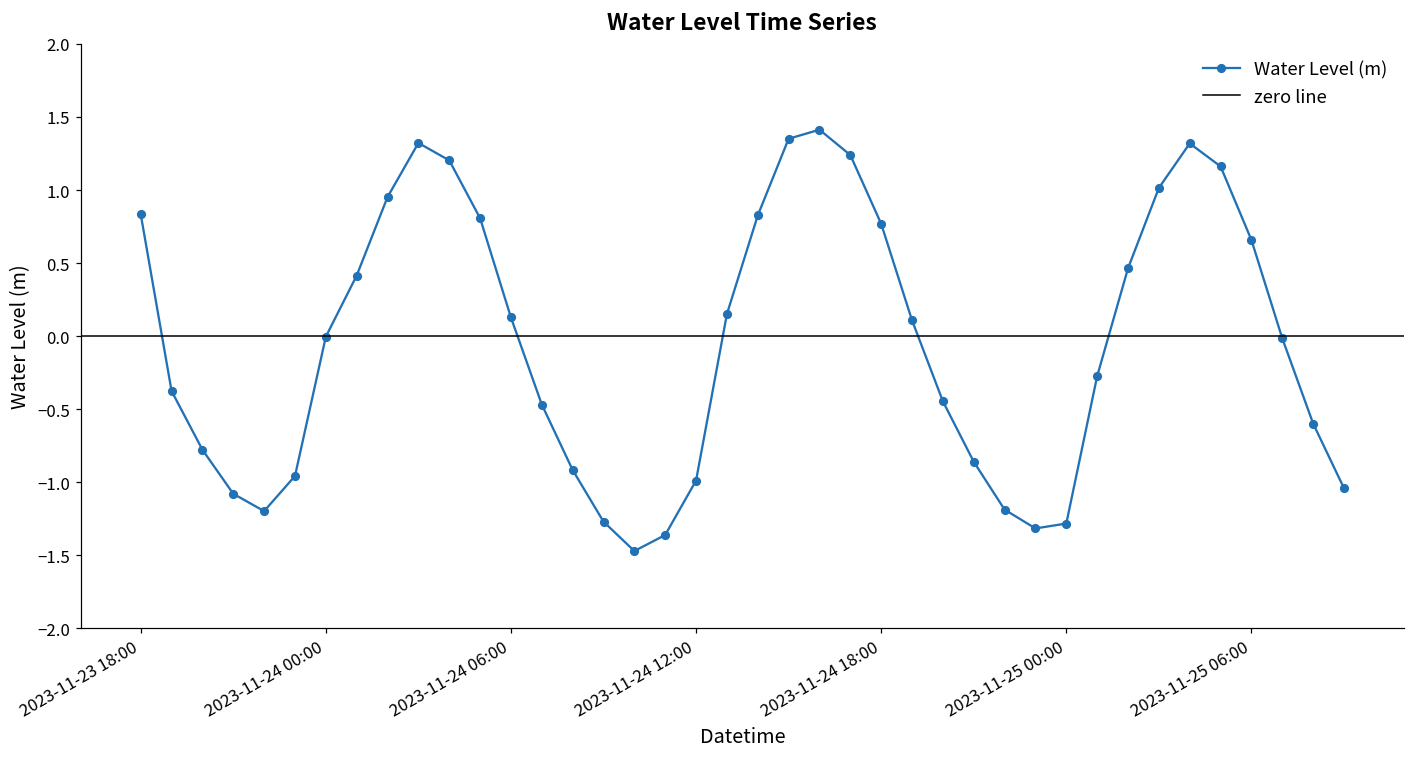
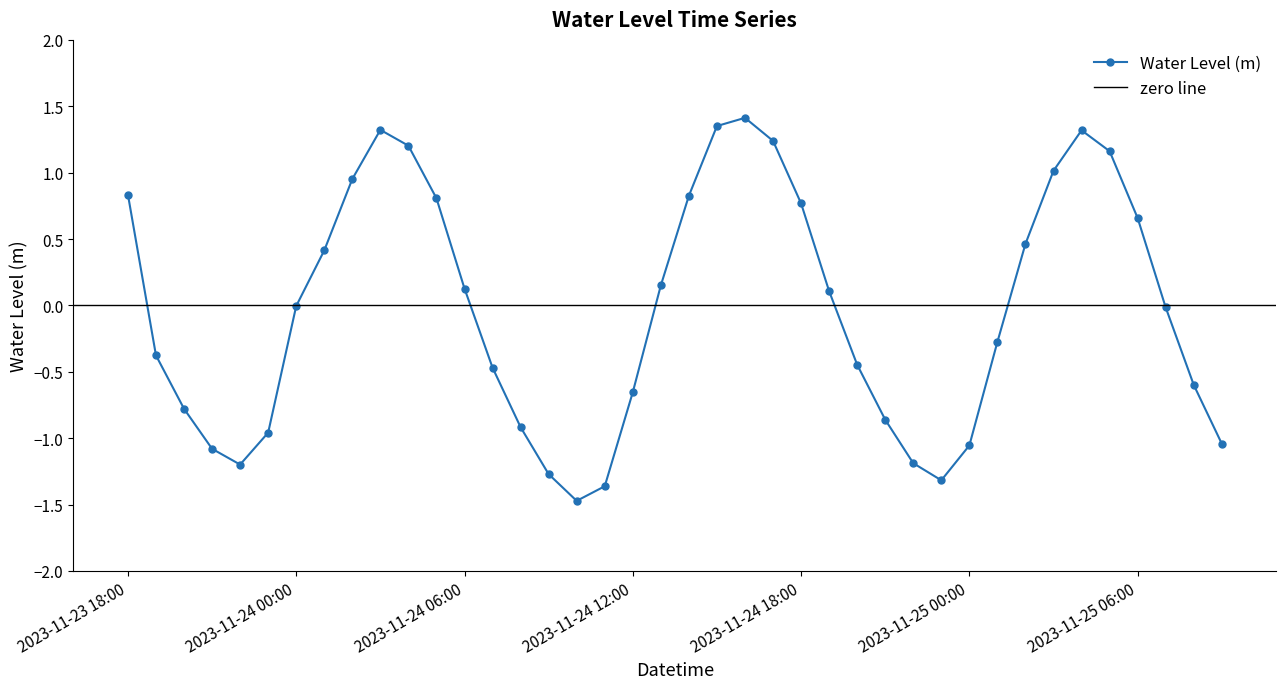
2023-11-24 12:00: -0.99 -> -0.65
2023-11-25 00:00: -1.28 -> -1.05
